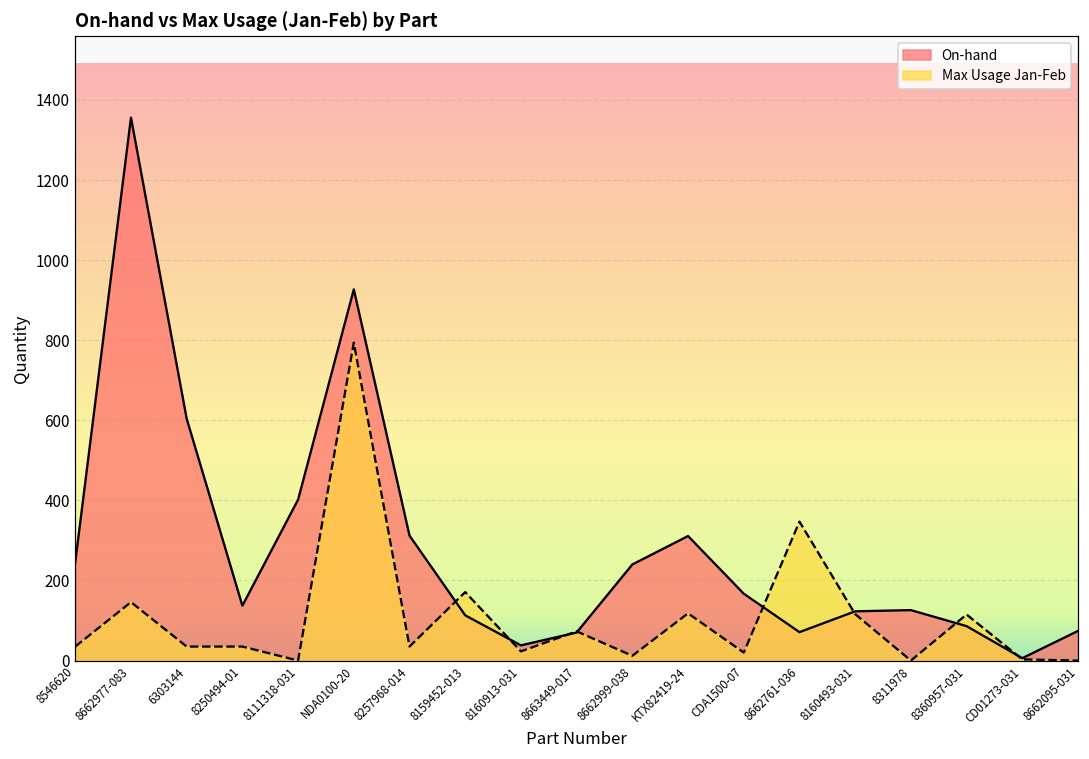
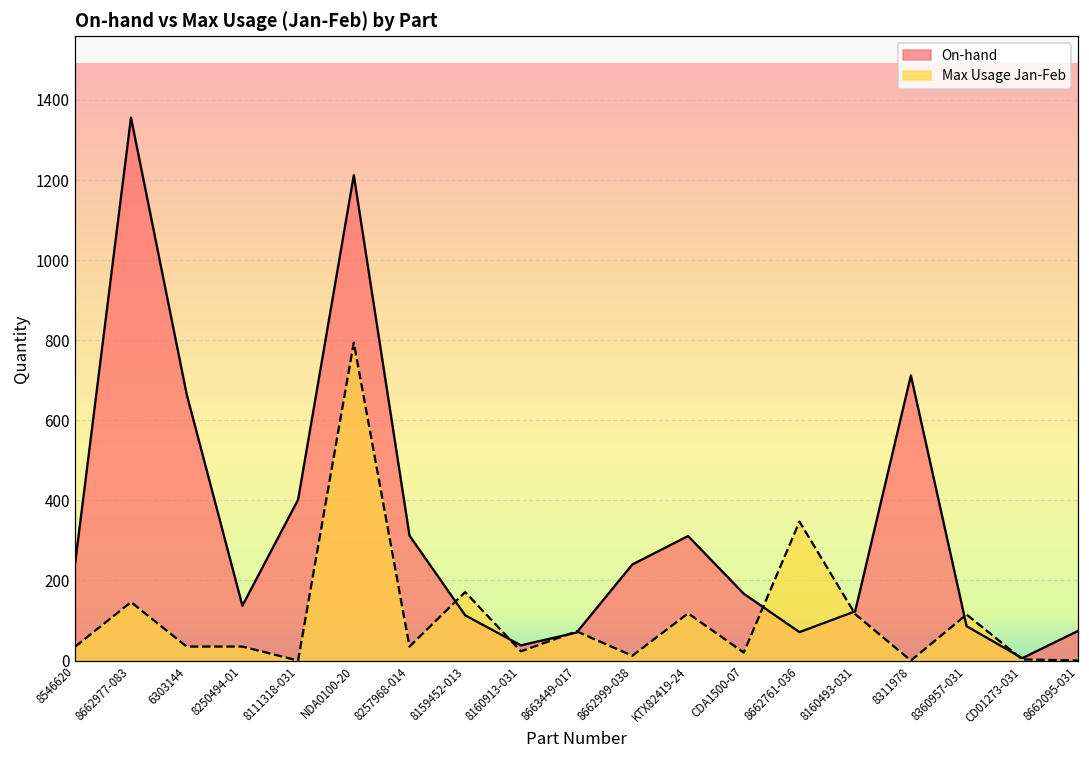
On-hand, 6303144: 600 -> 670
On-hand, NDA0100-20: 930 -> 1210
On-hand, 8311978: 130 -> 710
